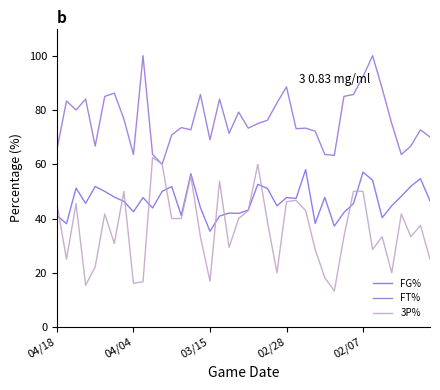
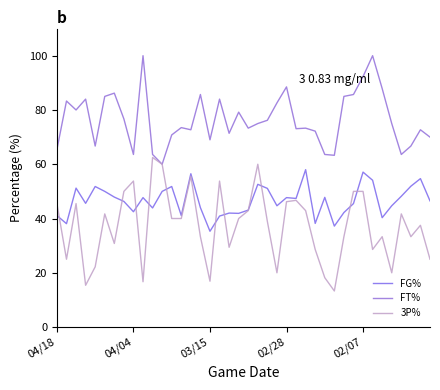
3P%, 04/04: 16 -> 54
